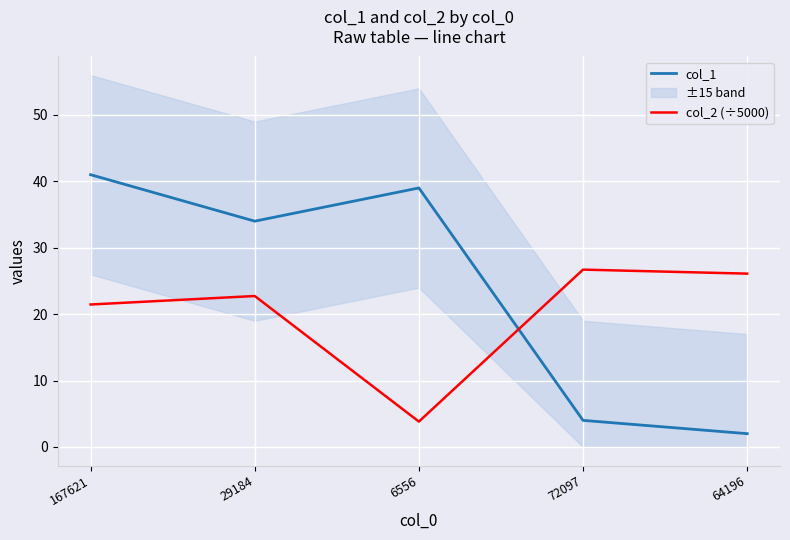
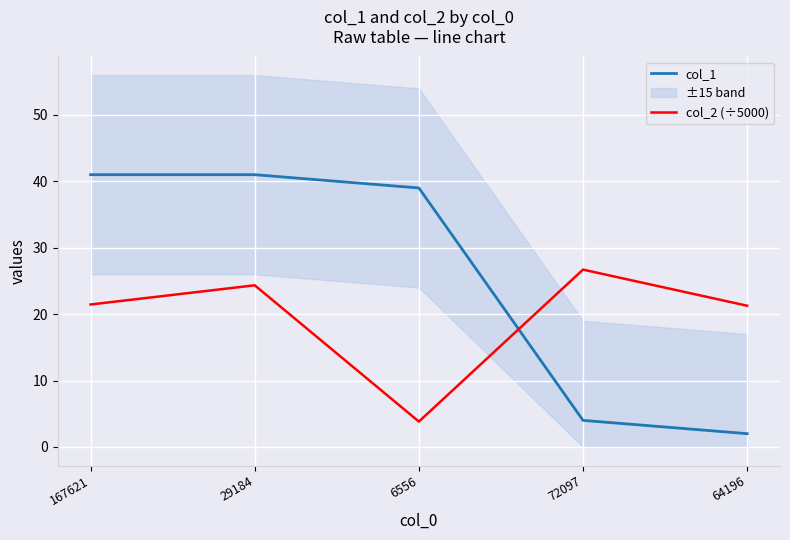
col_1, 29184: 34 -> 41
col_2 (÷5000), 29184: 23 -> 24
col_2 (÷5000), 64196: 26 -> 21
